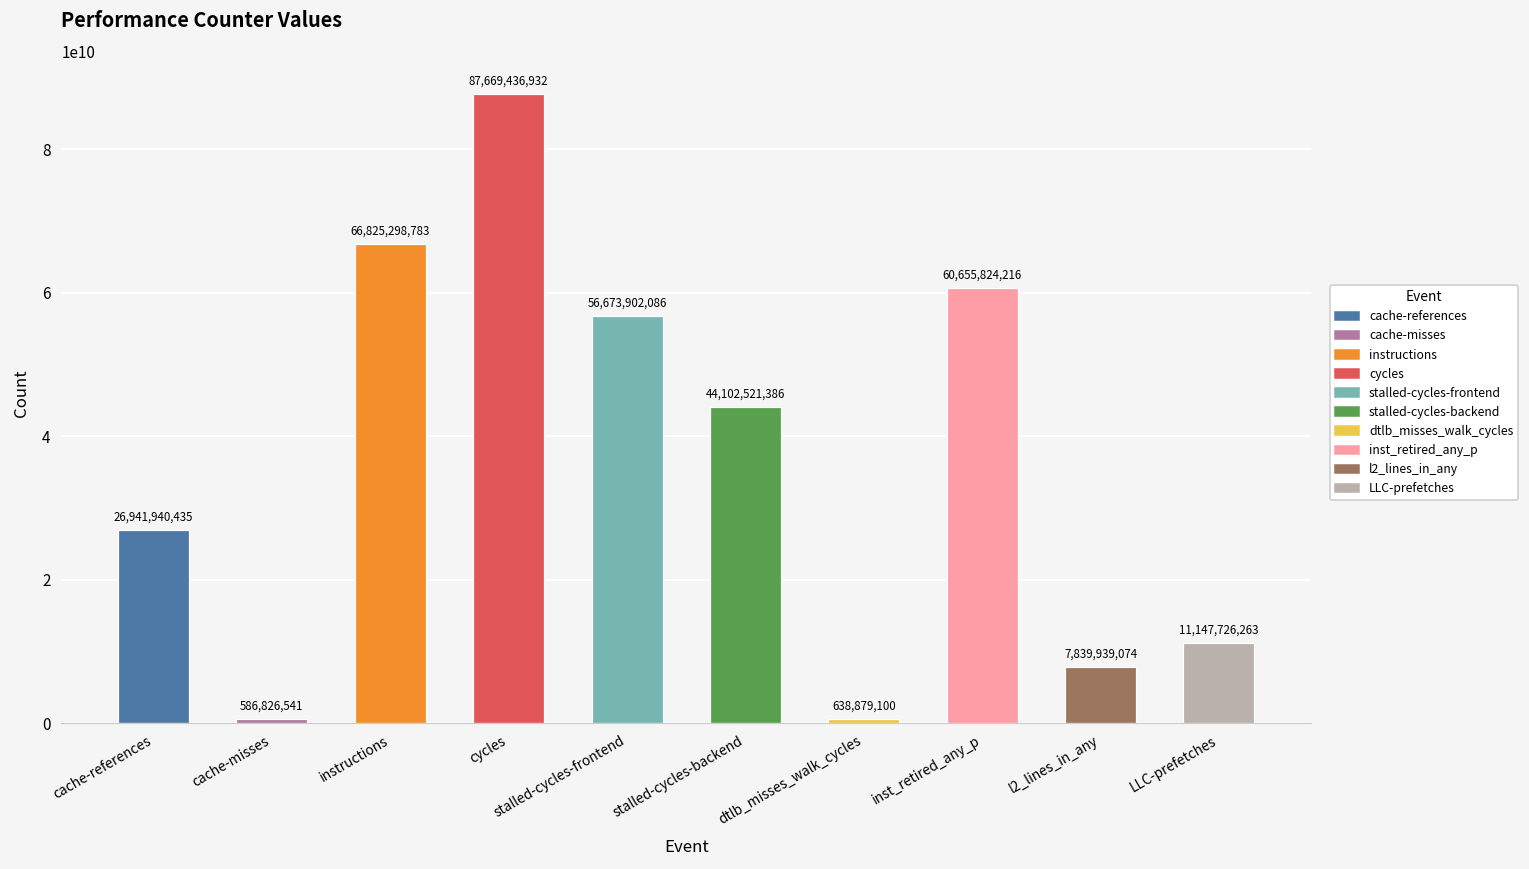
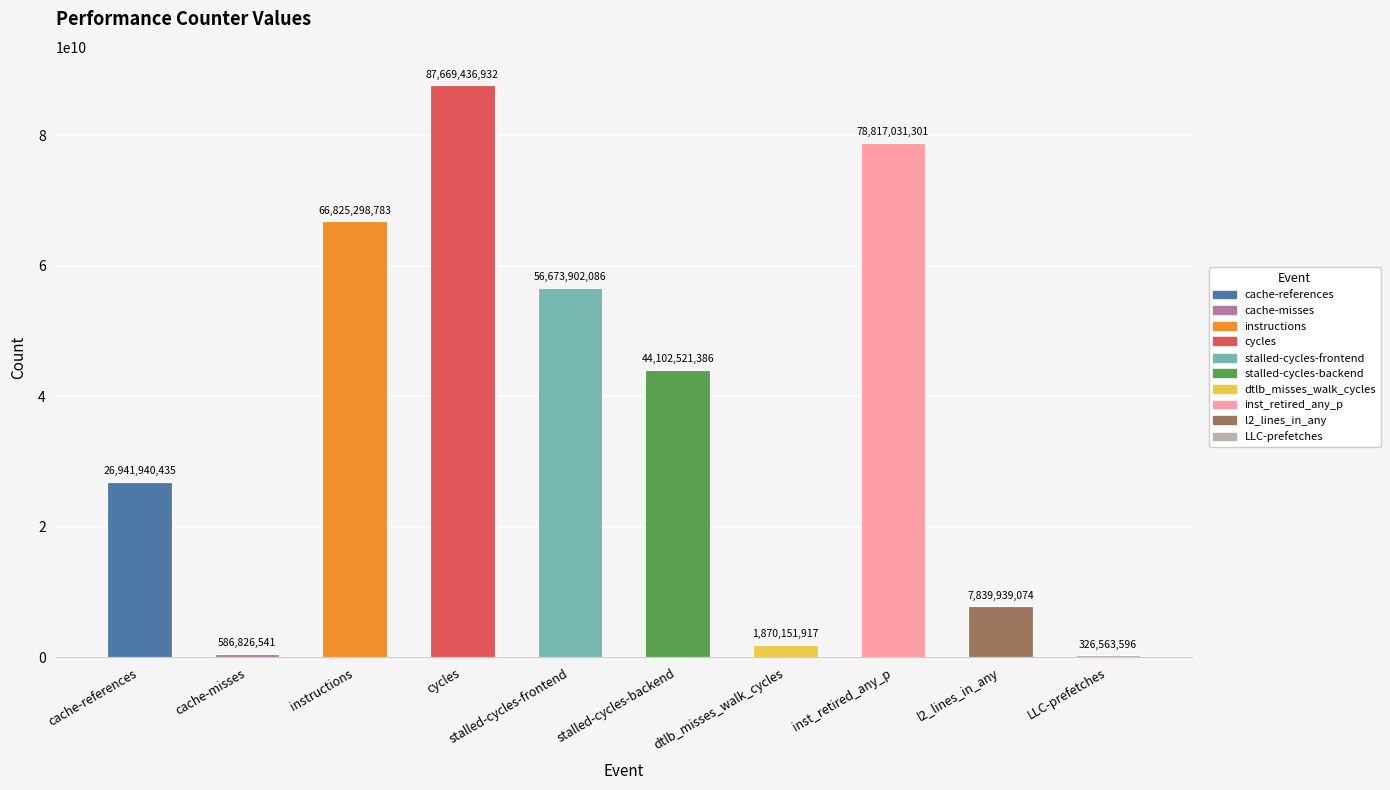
dtlb_misses_walk_cycles: 638,879,100 -> 1,870,151,917
inst_retired_any_p: 60,655,824,216 -> 78,817,031,301
LLC-prefetches: 11,147,726,263 -> 326,563,596
